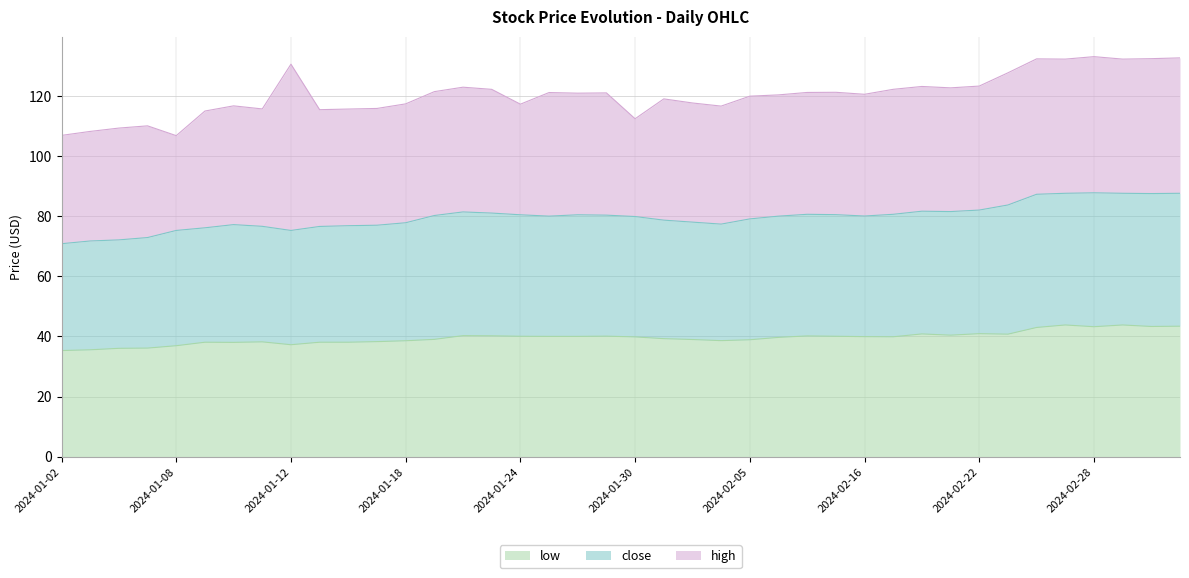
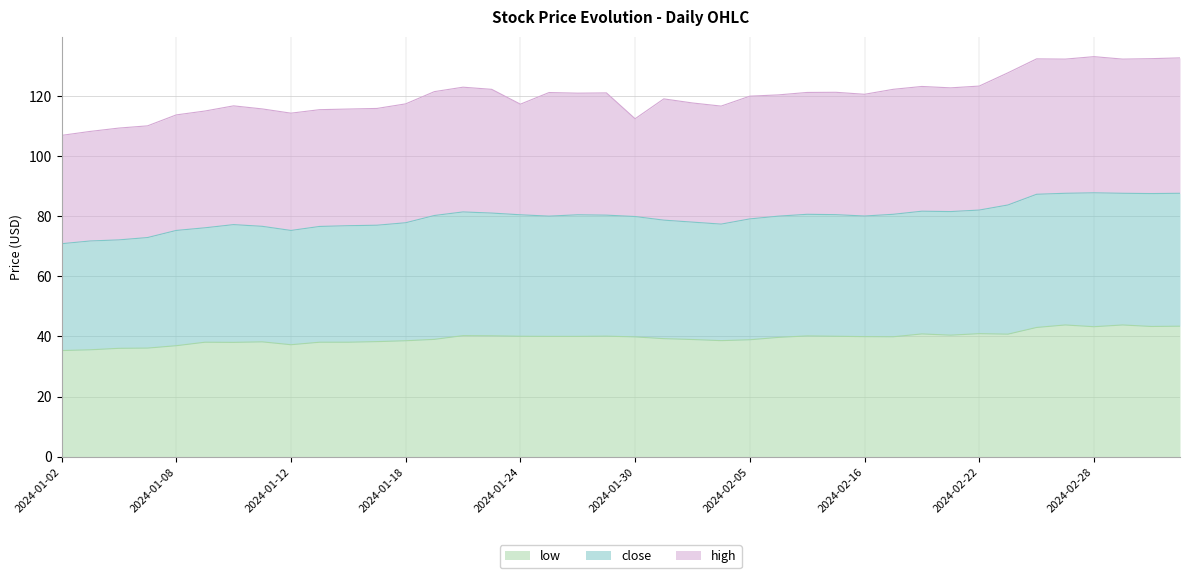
high, 2024-01-08: 32 -> 38
high, 2024-01-12: 55 -> 39
